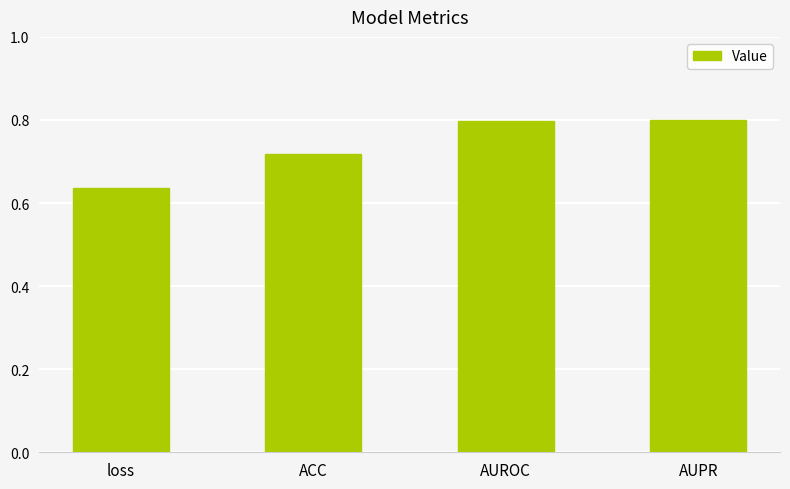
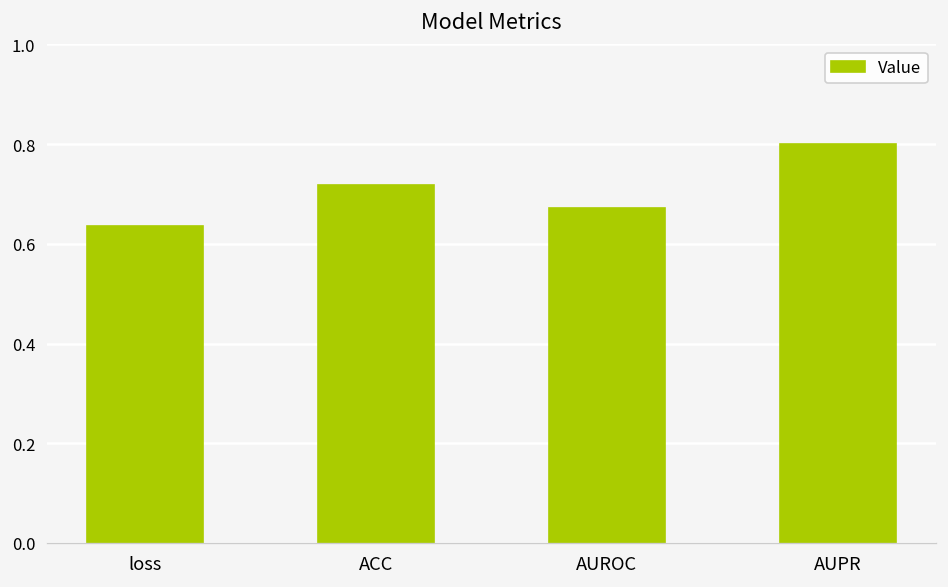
AUROC: 0.80 -> 0.67
